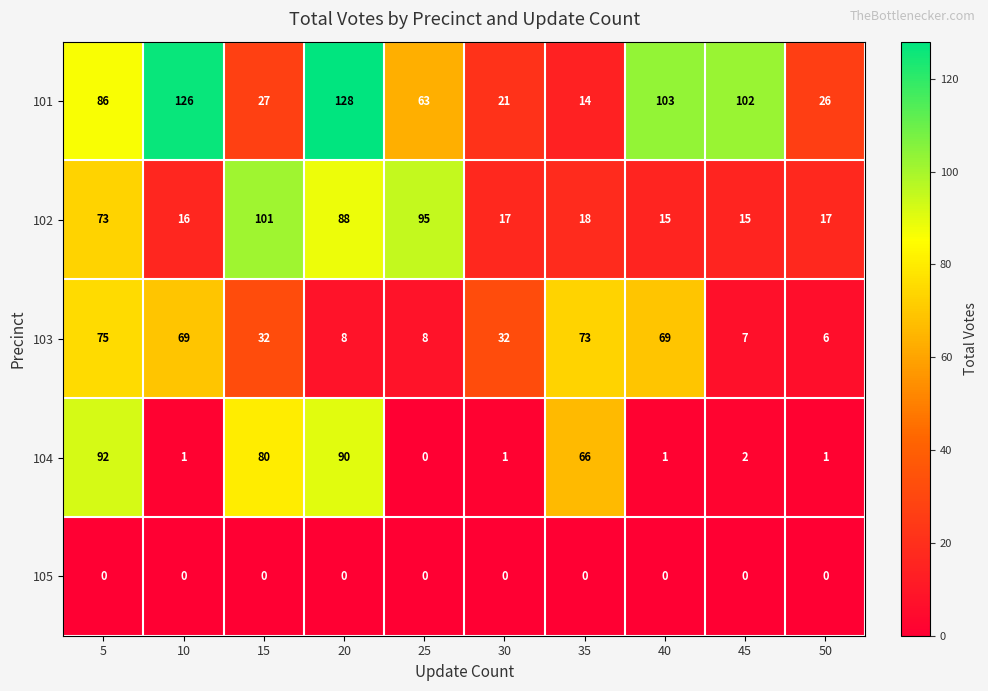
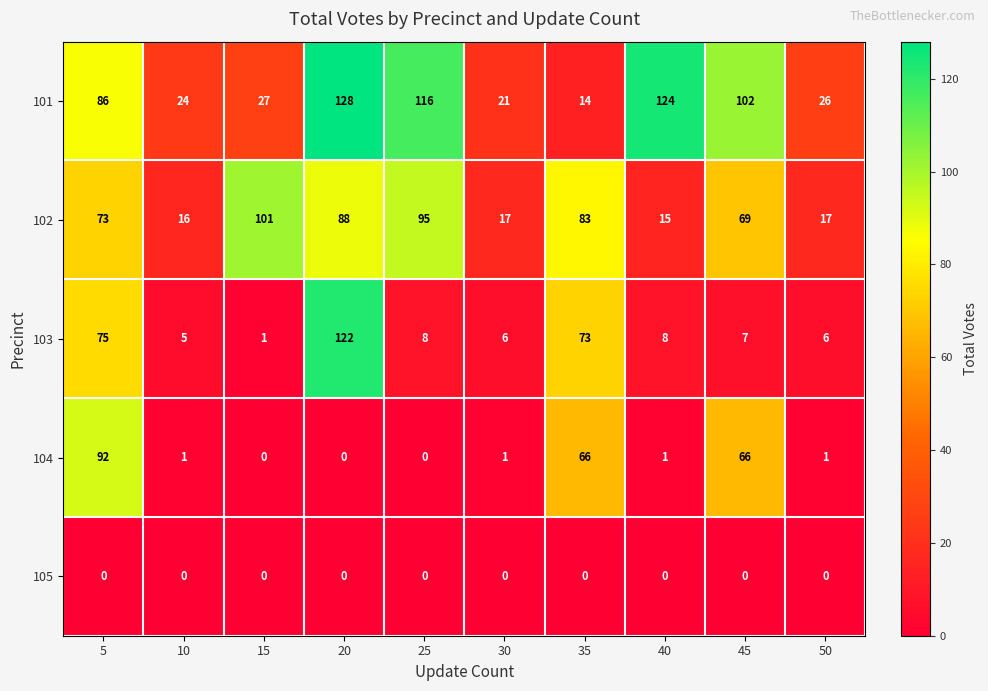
101, 10: 126 -> 24
101, 25: 63 -> 116
101, 40: 103 -> 124
102, 35: 18 -> 83
102, 45: 15 -> 69
103, 10: 69 -> 5
103, 15: 32 -> 1
103, 20: 8 -> 122
103, 30: 32 -> 6
103, 40: 69 -> 8
104, 15: 80 -> 0
104, 20: 90 -> 0
104, 45: 2 -> 66
